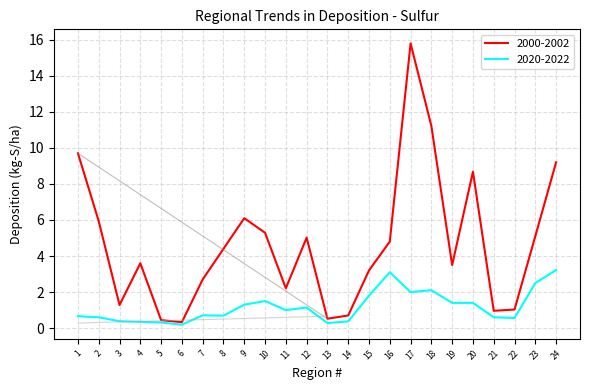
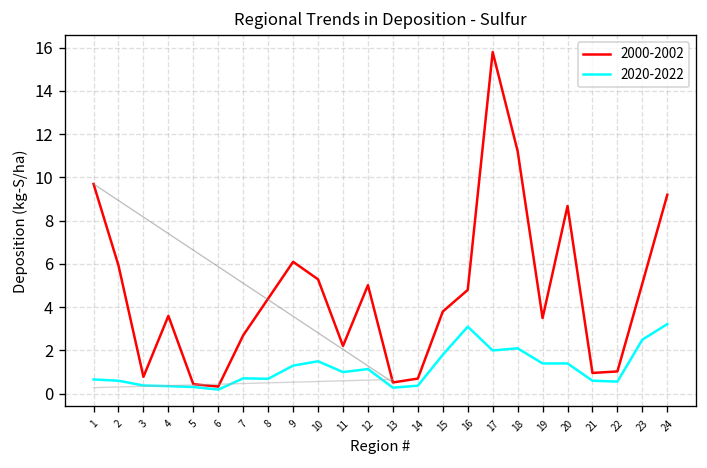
2000-2002, 3: 1.3 -> 0.8
2000-2002, 15: 3.2 -> 3.8
